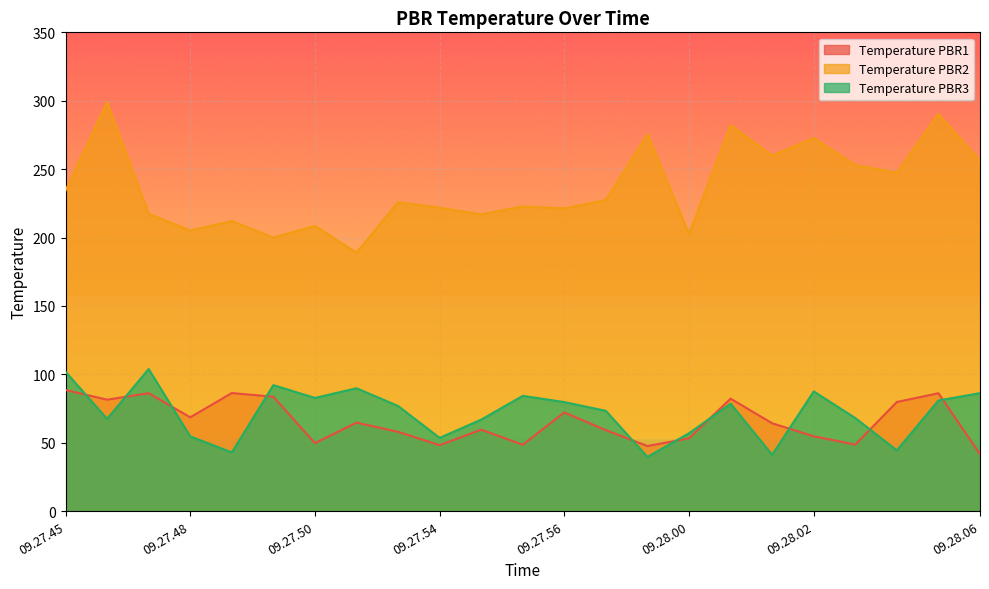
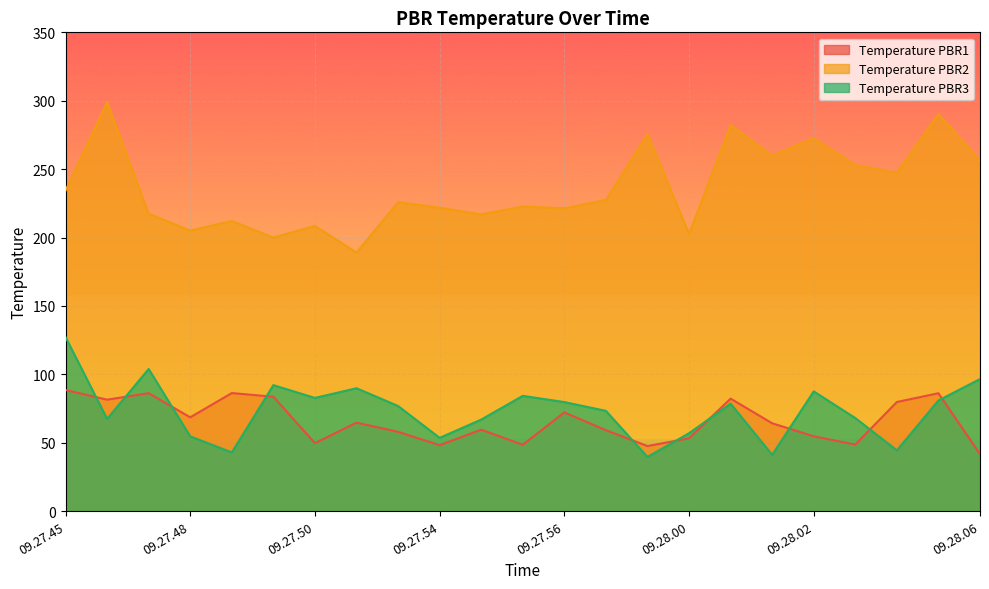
Temperature PBR3, 09.27.45: 102 -> 127
Temperature PBR3, 09.28.06: 86 -> 97
